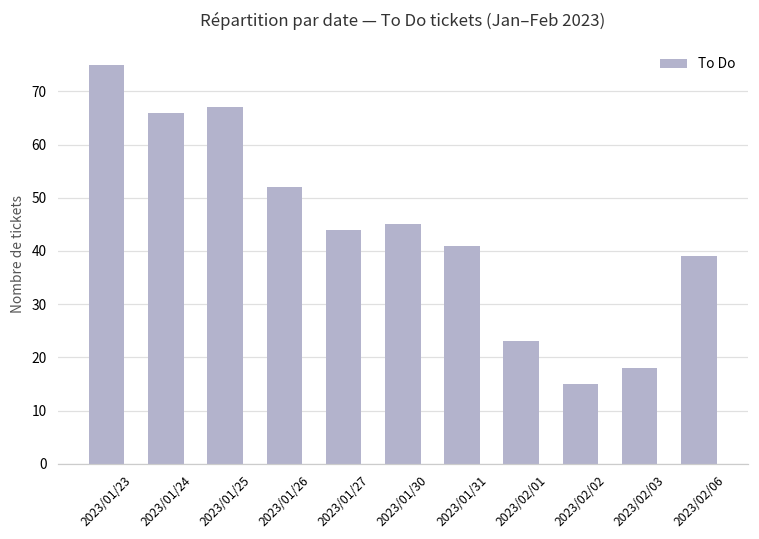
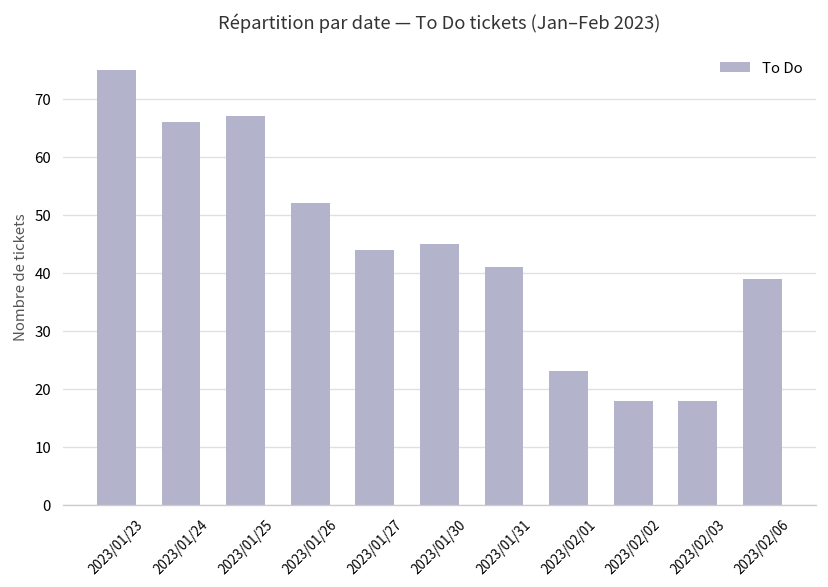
2023/02/02: 15 -> 18
